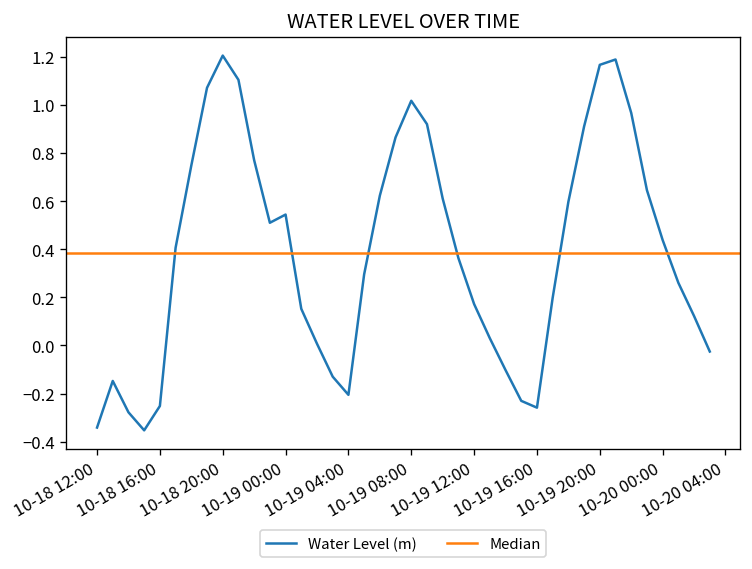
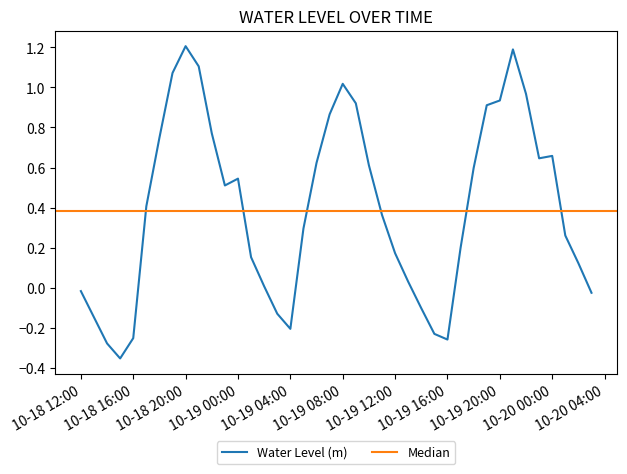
10-18 12:00: -0.34 -> -0.02
10-19 20:00: 1.17 -> 0.93
10-20 00:00: 0.44 -> 0.66
